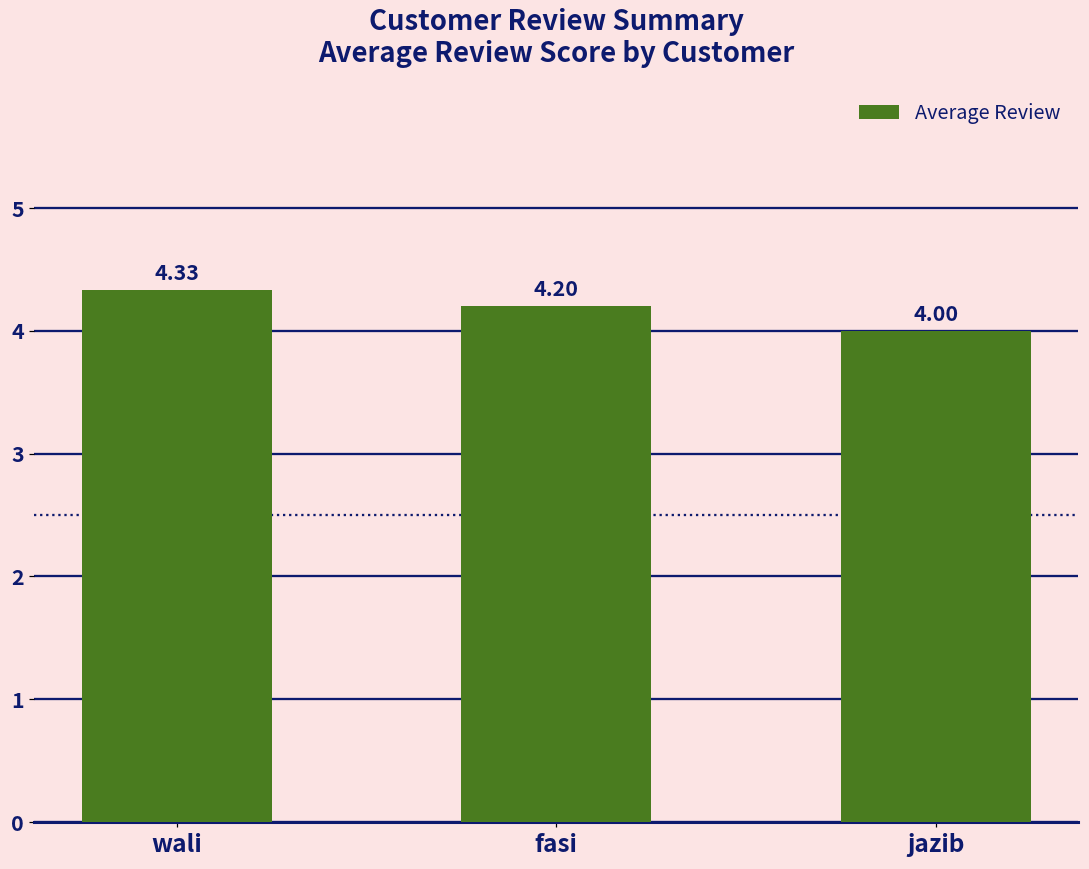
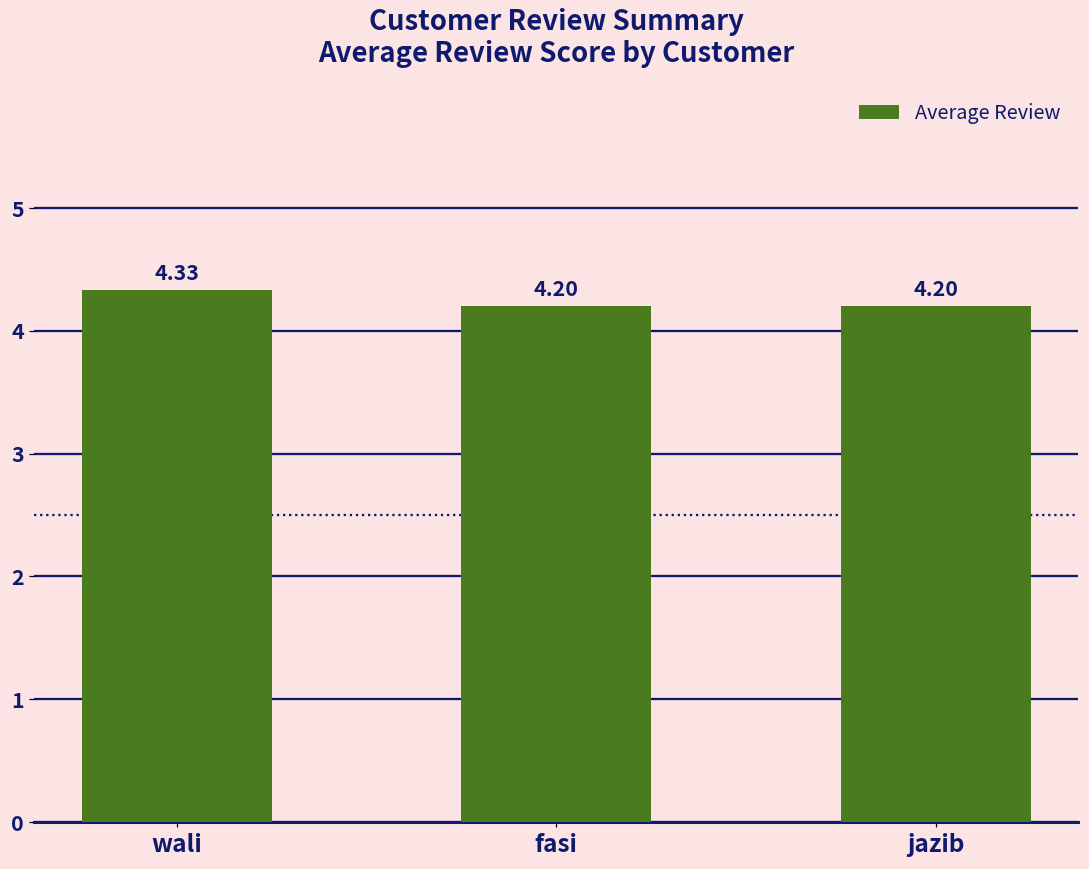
jazib: 4.00 -> 4.20
